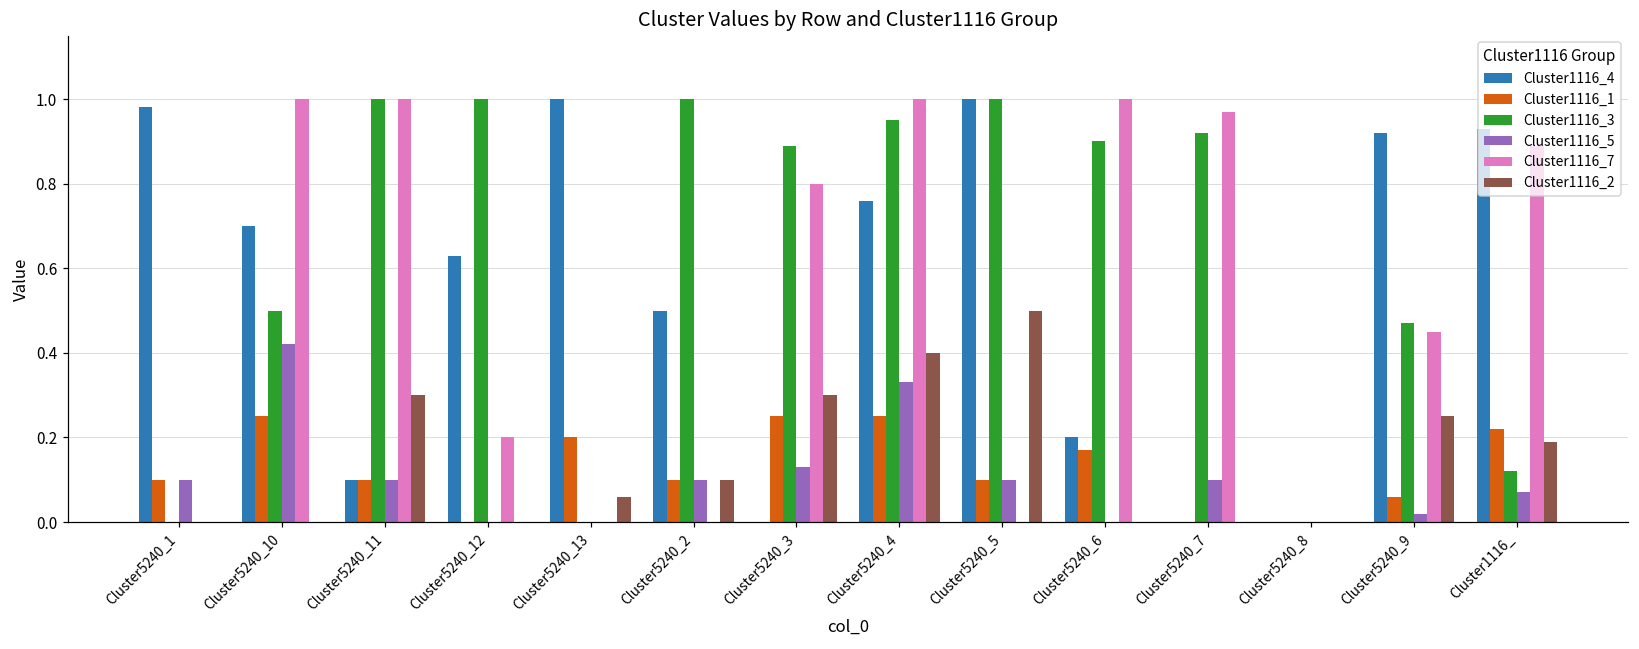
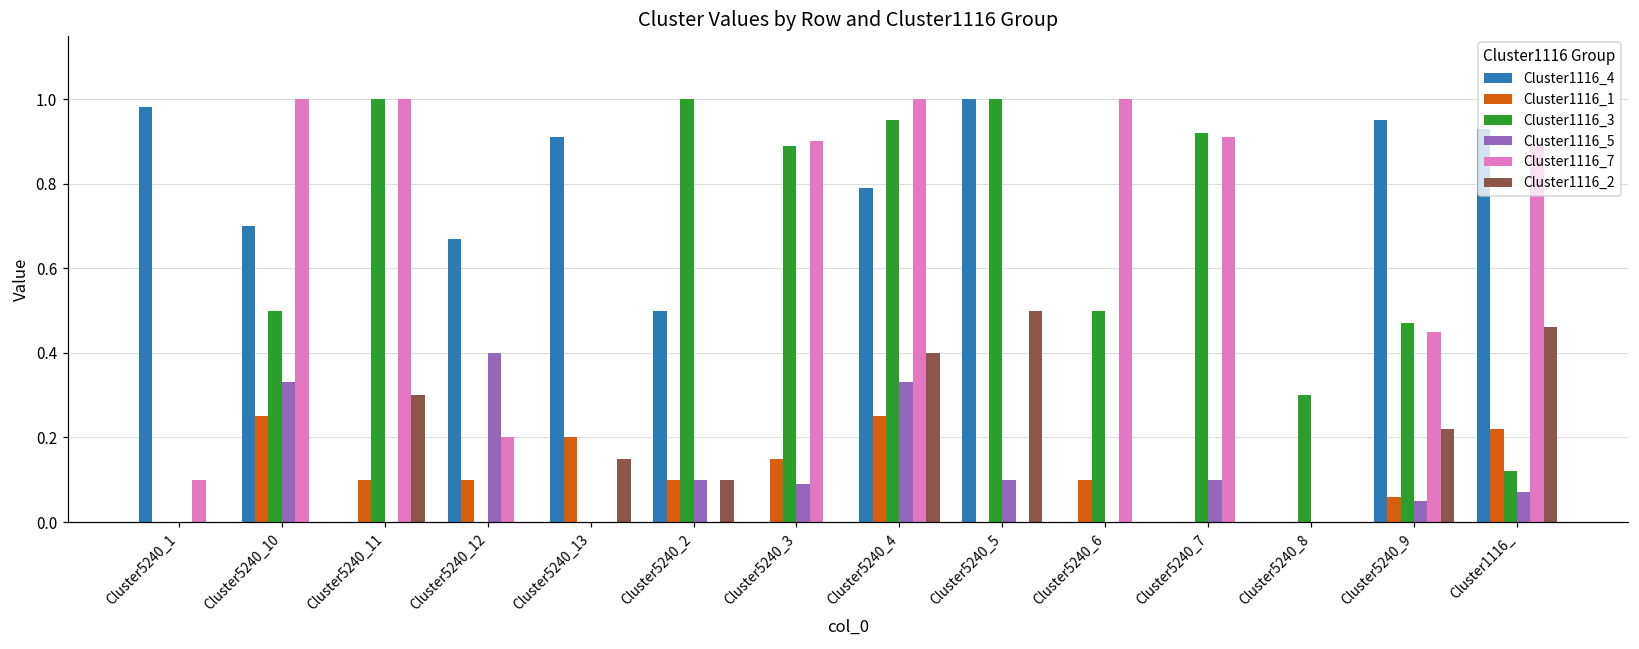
Cluster1116_1, Cluster5240_1: 0.1 -> 0.0
Cluster1116_5, Cluster5240_1: 0.1 -> 0.0
Cluster1116_7, Cluster5240_1: 0.0 -> 0.1
Cluster1116_5, Cluster5240_10: 0.42 -> 0.33
Cluster1116_4, Cluster5240_11: 0.1 -> 0.0
Cluster1116_5, Cluster5240_11: 0.1 -> 0.0
Cluster1116_4, Cluster5240_12: 0.63 -> 0.67
Cluster1116_1, Cluster5240_12: 0.0 -> 0.1
Cluster1116_3, Cluster5240_12: 1 -> 0
Cluster1116_5, Cluster5240_12: 0.0 -> 0.4
Cluster1116_4, Cluster5240_13: 1.00 -> 0.91
Cluster1116_2, Cluster5240_13: 0.06 -> 0.15
Cluster1116_1, Cluster5240_3: 0.25 -> 0.15
Cluster1116_5, Cluster5240_3: 0.13 -> 0.09
Cluster1116_7, Cluster5240_3: 0.8 -> 0.9
Cluster1116_2, Cluster5240_3: 0.3 -> 0.0
Cluster1116_4, Cluster5240_4: 0.76 -> 0.79
Cluster1116_1, Cluster5240_5: 0.1 -> 0.0
Cluster1116_4, Cluster5240_6: 0.2 -> 0.0
Cluster1116_1, Cluster5240_6: 0.17 -> 0.10
Cluster1116_3, Cluster5240_6: 0.9 -> 0.5
Cluster1116_7, Cluster5240_7: 0.97 -> 0.91
Cluster1116_3, Cluster5240_8: 0.0 -> 0.3
Cluster1116_4, Cluster5240_9: 0.92 -> 0.95
Cluster1116_5, Cluster5240_9: 0.02 -> 0.05
Cluster1116_2, Cluster5240_9: 0.25 -> 0.22
Cluster1116_2, Cluster1116_: 0.19 -> 0.46
